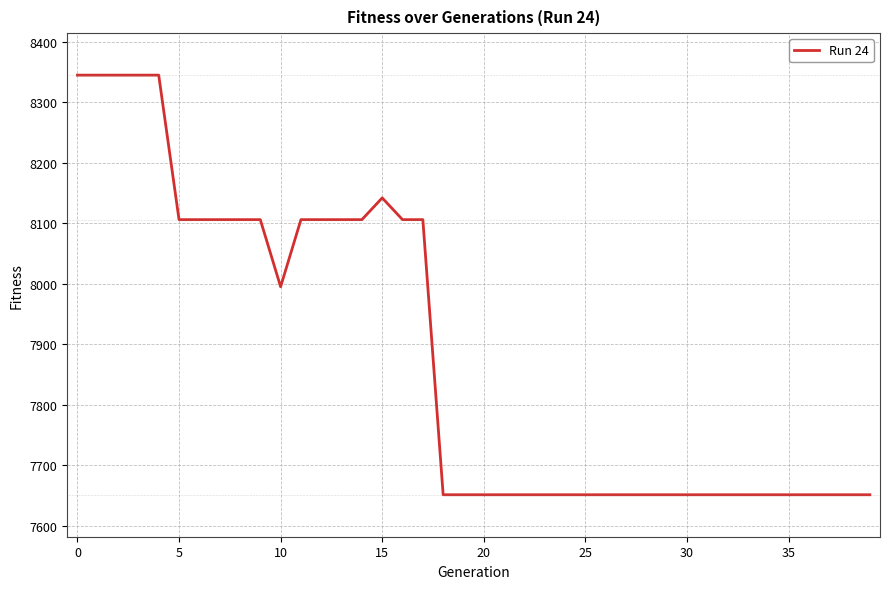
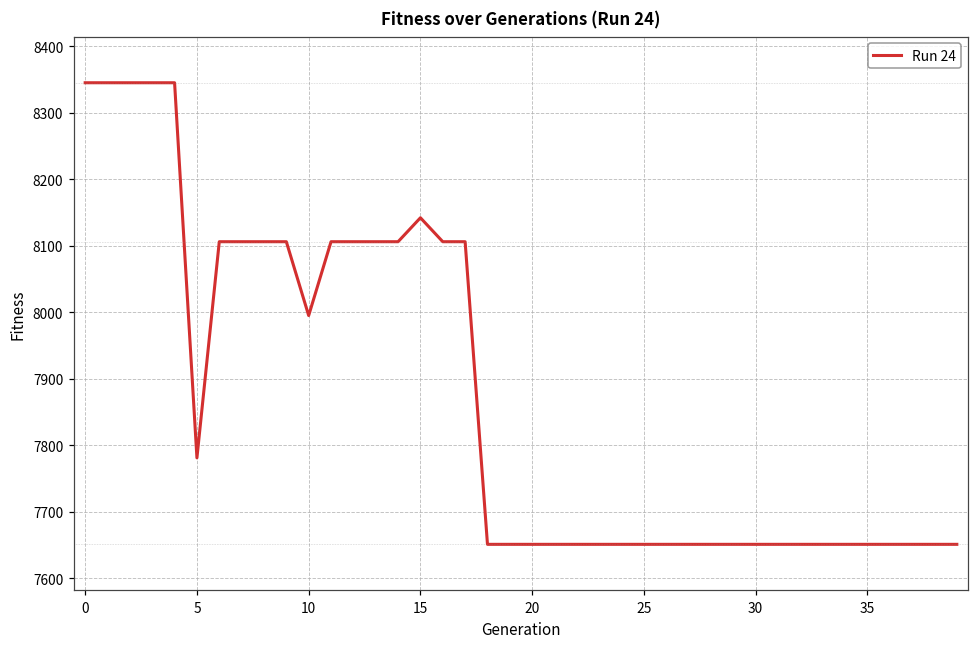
5: 8110 -> 7780
